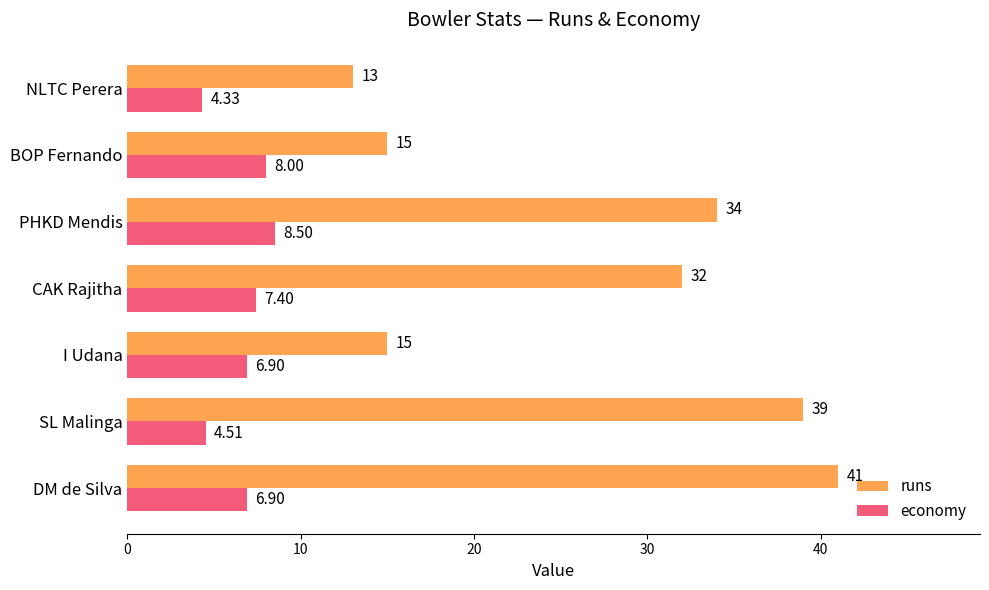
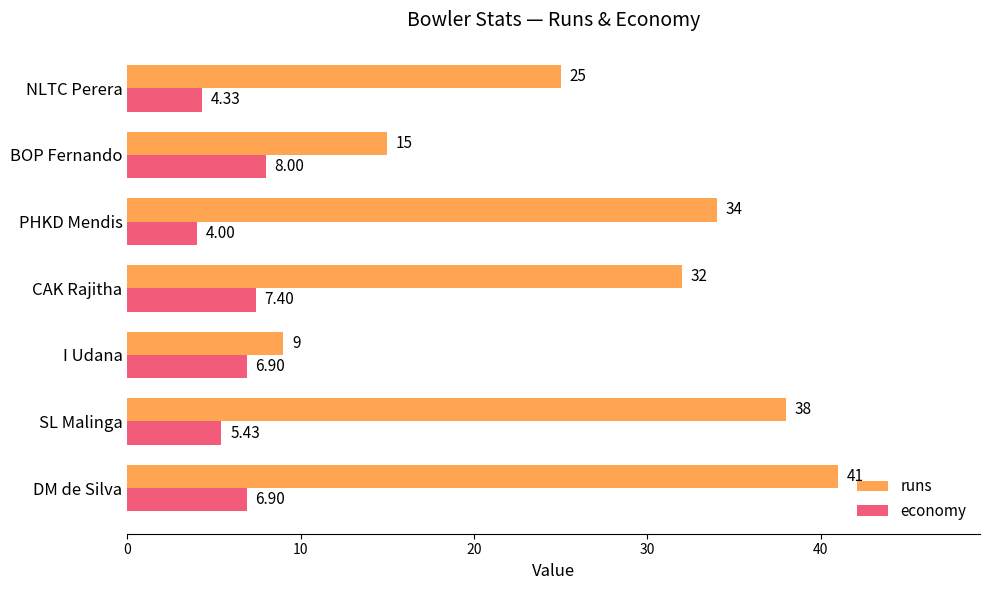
runs, NLTC Perera: 13 -> 25
economy, PHKD Mendis: 8.50 -> 4.00
runs, I Udana: 15 -> 9
runs, SL Malinga: 39 -> 38
economy, SL Malinga: 4.51 -> 5.43
